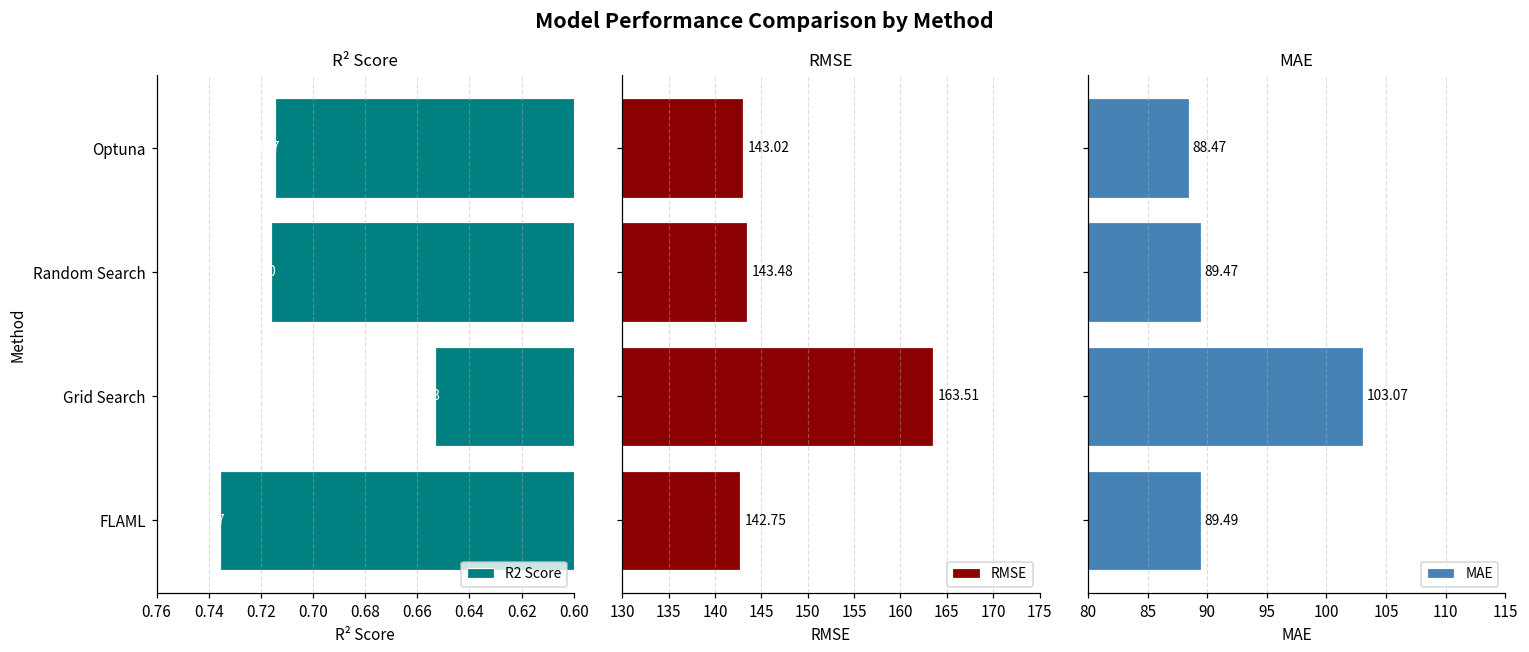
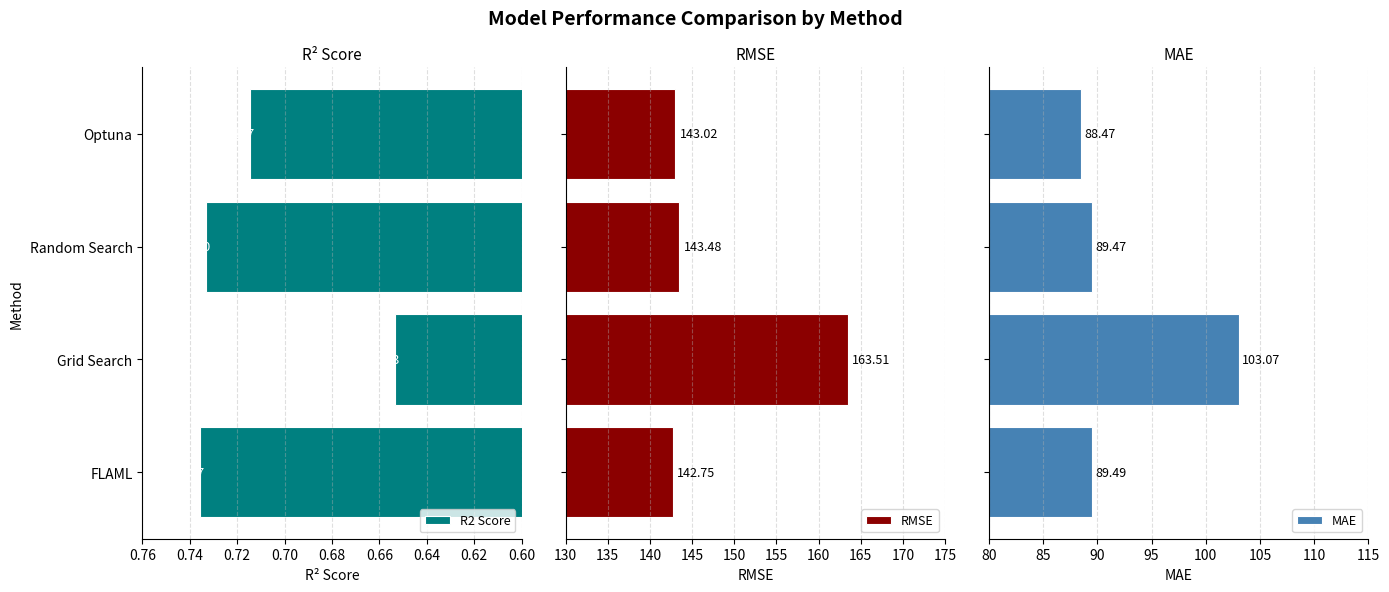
R² Score, Random Search: 0.716 -> 0.733
